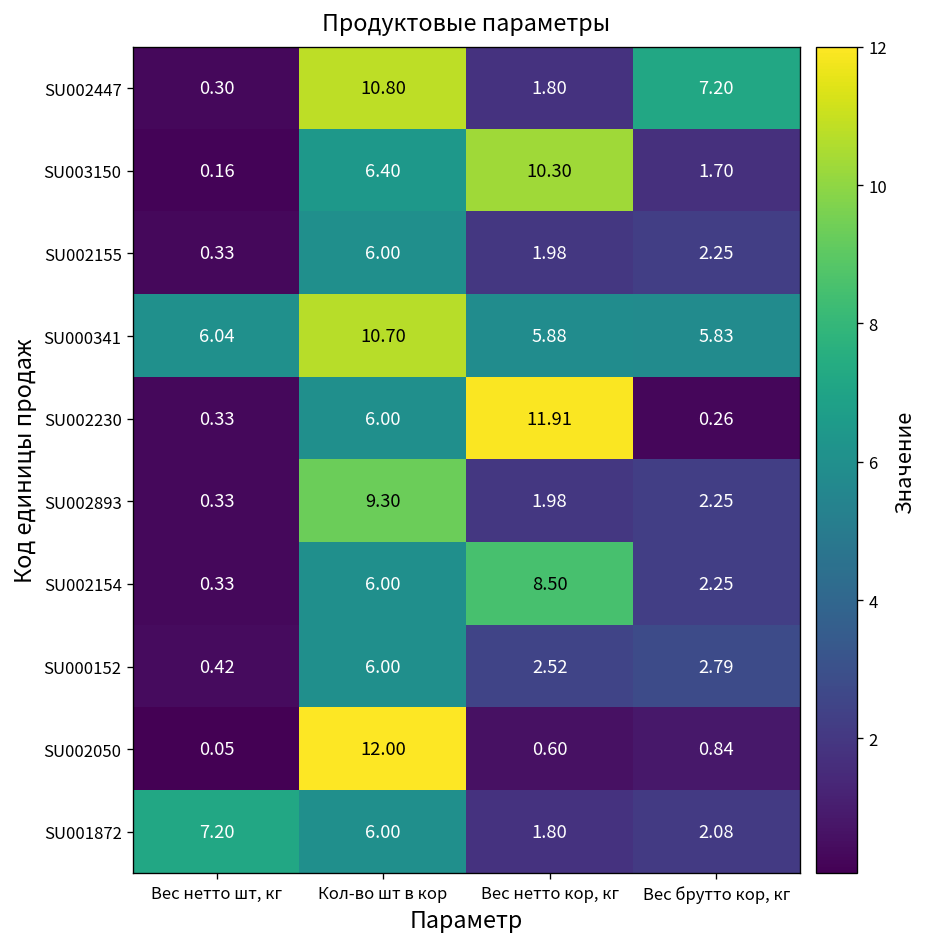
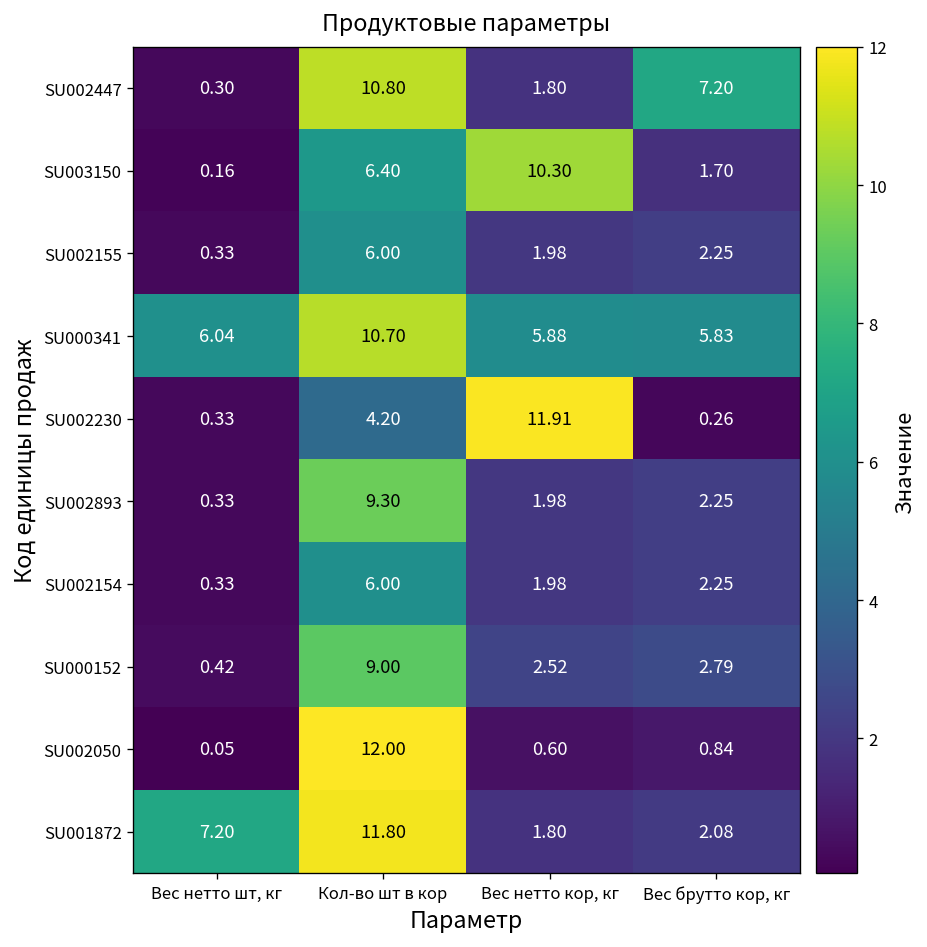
SU002230, Кол-во шт в кор: 6.00 -> 4.20
SU002154, Вес нетто кор, кг: 8.50 -> 1.98
SU000152, Кол-во шт в кор: 6.00 -> 9.00
SU001872, Кол-во шт в кор: 6.00 -> 11.80
